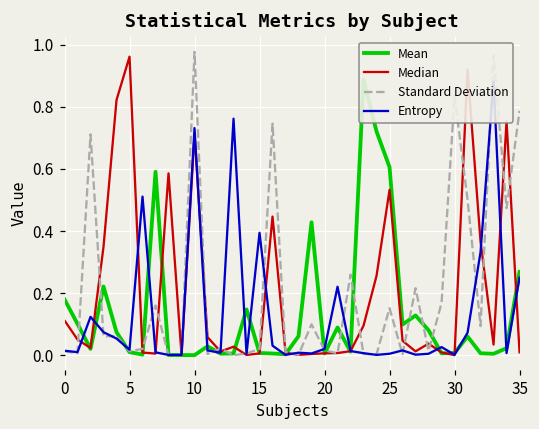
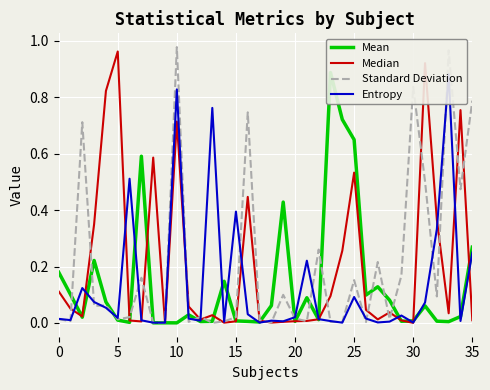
Entropy, 10: 0.73 -> 0.83
Mean, 25: 0.61 -> 0.65
Entropy, 25: 0.00 -> 0.09
